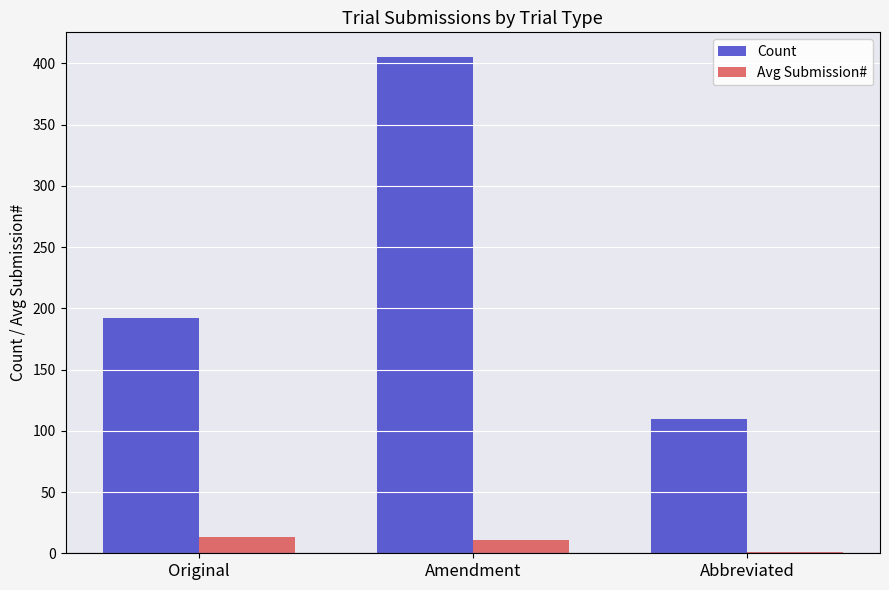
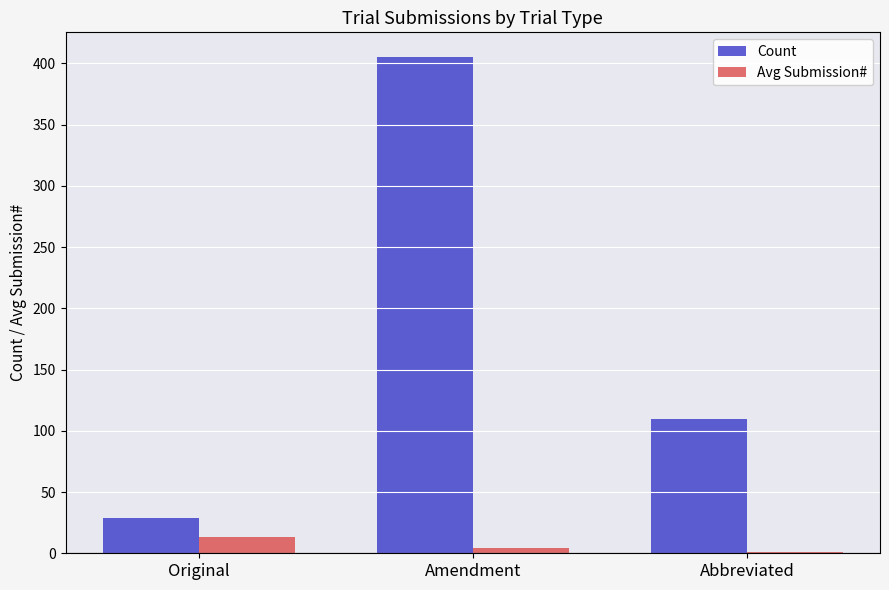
Count, Original: 192 -> 29
Avg Submission#, Amendment: 11 -> 4
